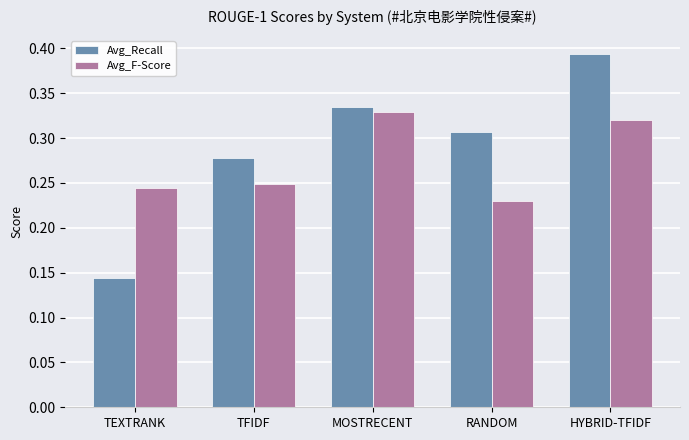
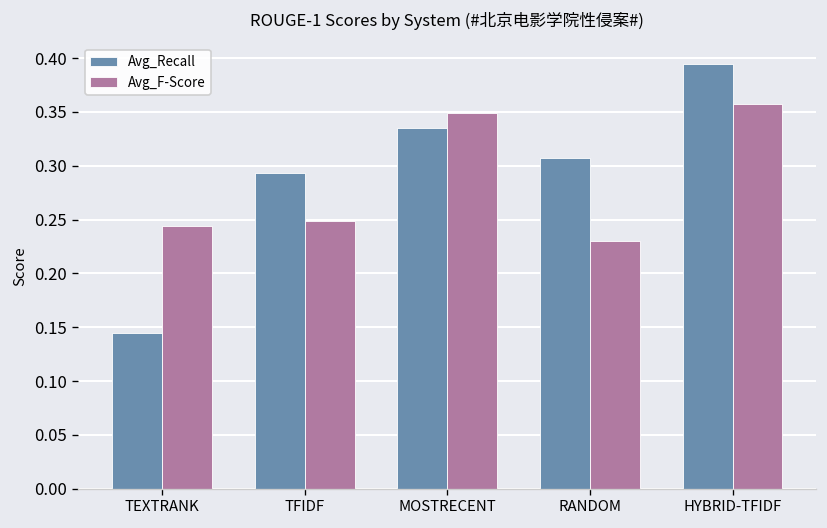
Avg_Recall, TFIDF: 0.28 -> 0.29
Avg_F-Score, MOSTRECENT: 0.33 -> 0.35
Avg_F-Score, HYBRID-TFIDF: 0.32 -> 0.36
